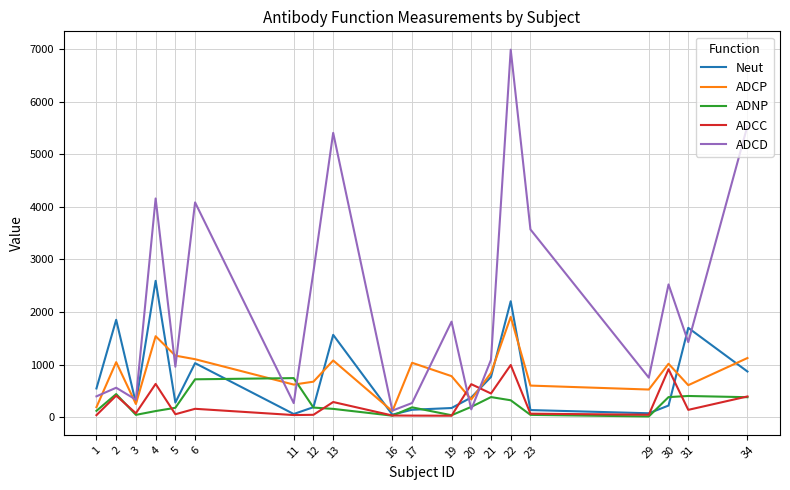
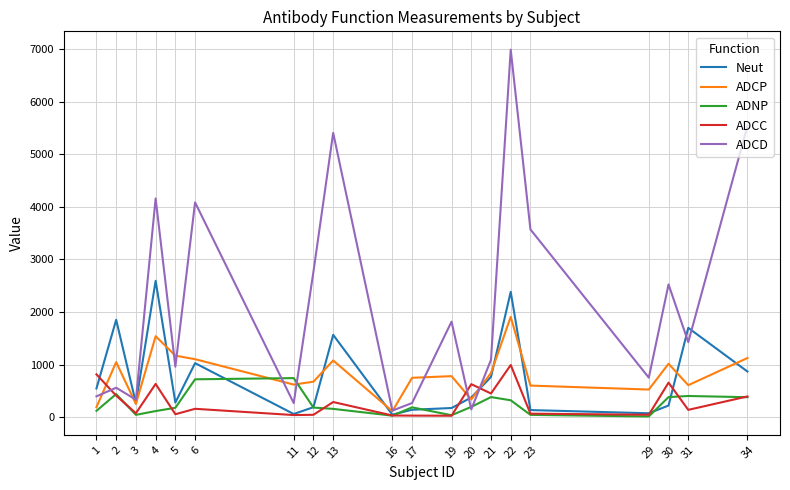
ADCC, 1: 0 -> 800
ADCP, 17: 1000 -> 800
Neut, 22: 2200 -> 2400
ADCC, 30: 900 -> 700
